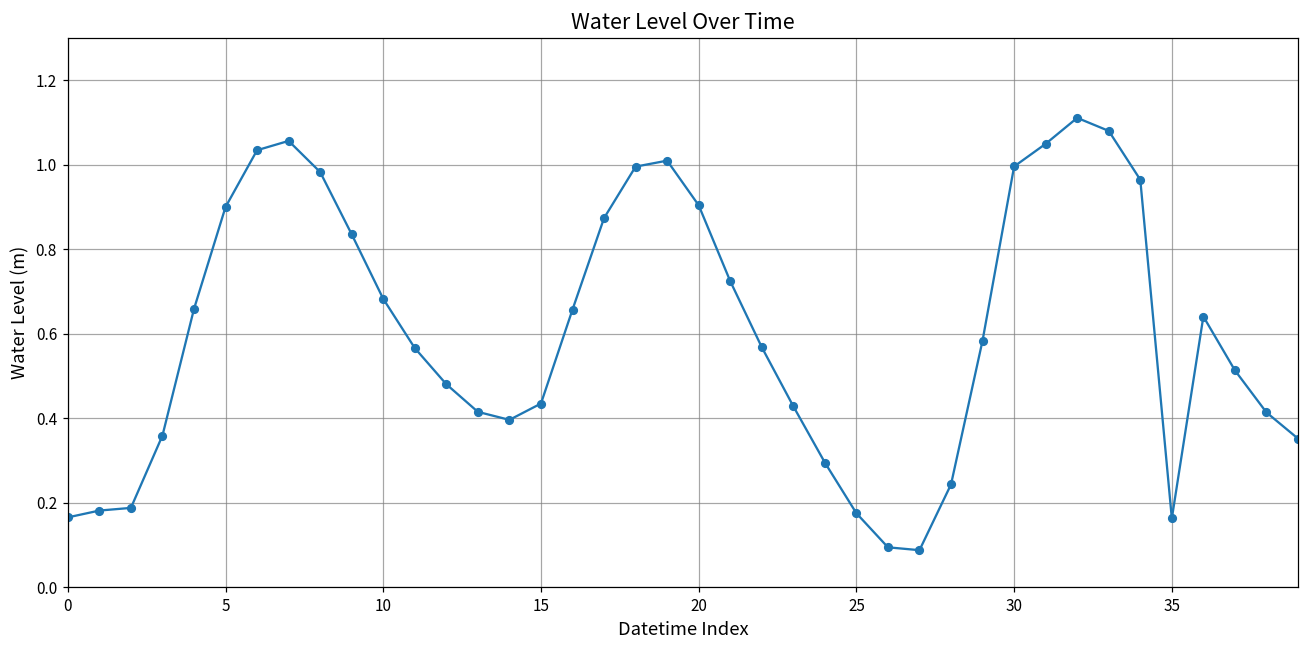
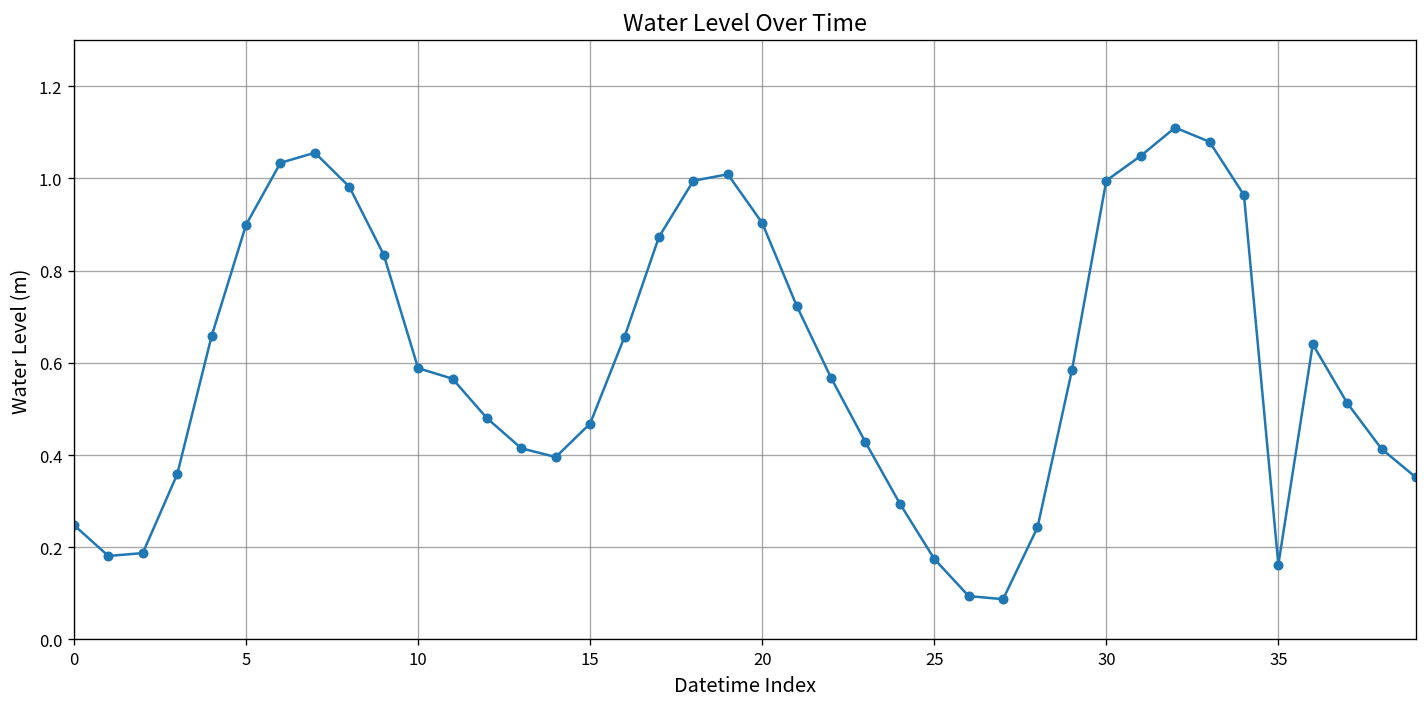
0: 0.16 -> 0.25
10: 0.68 -> 0.59
15: 0.43 -> 0.47
